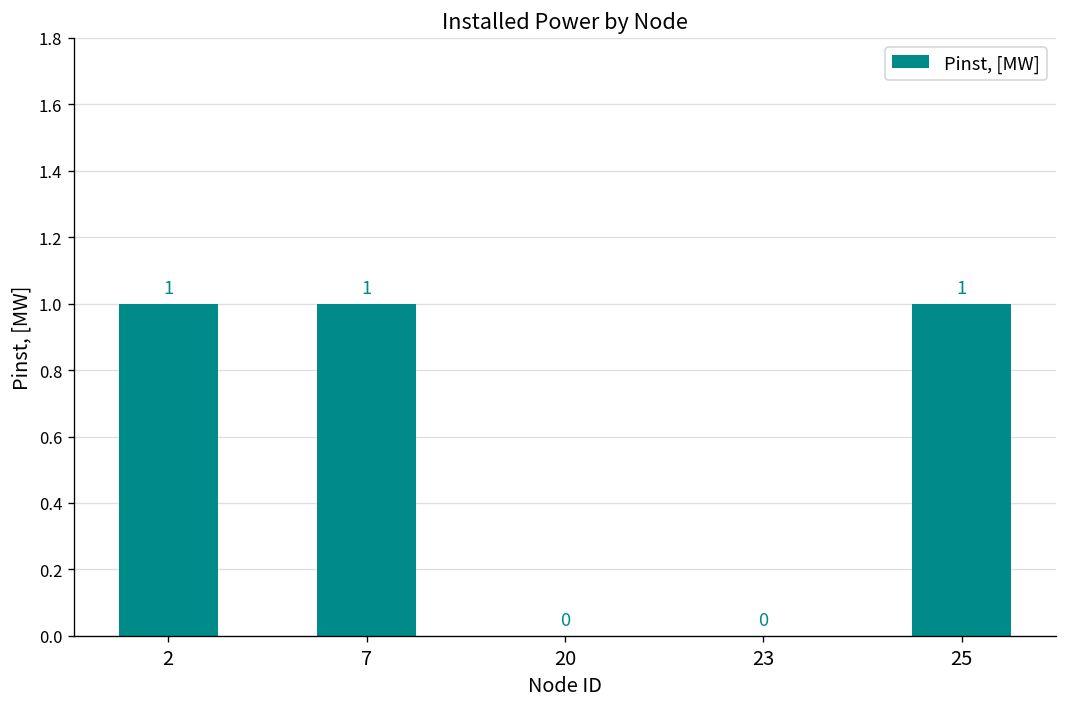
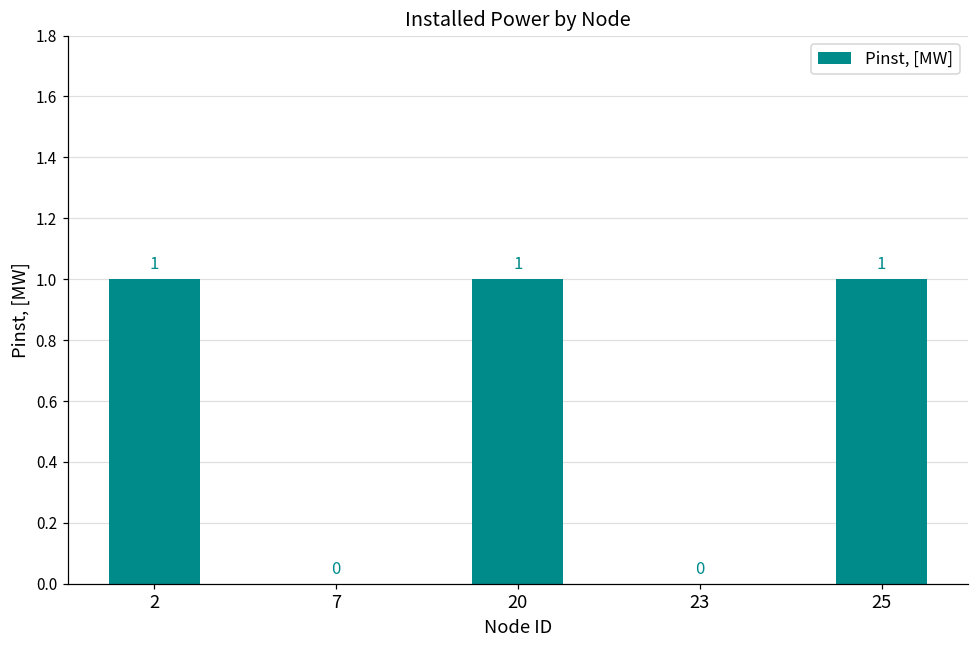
7: 1 -> 0
20: 0 -> 1
